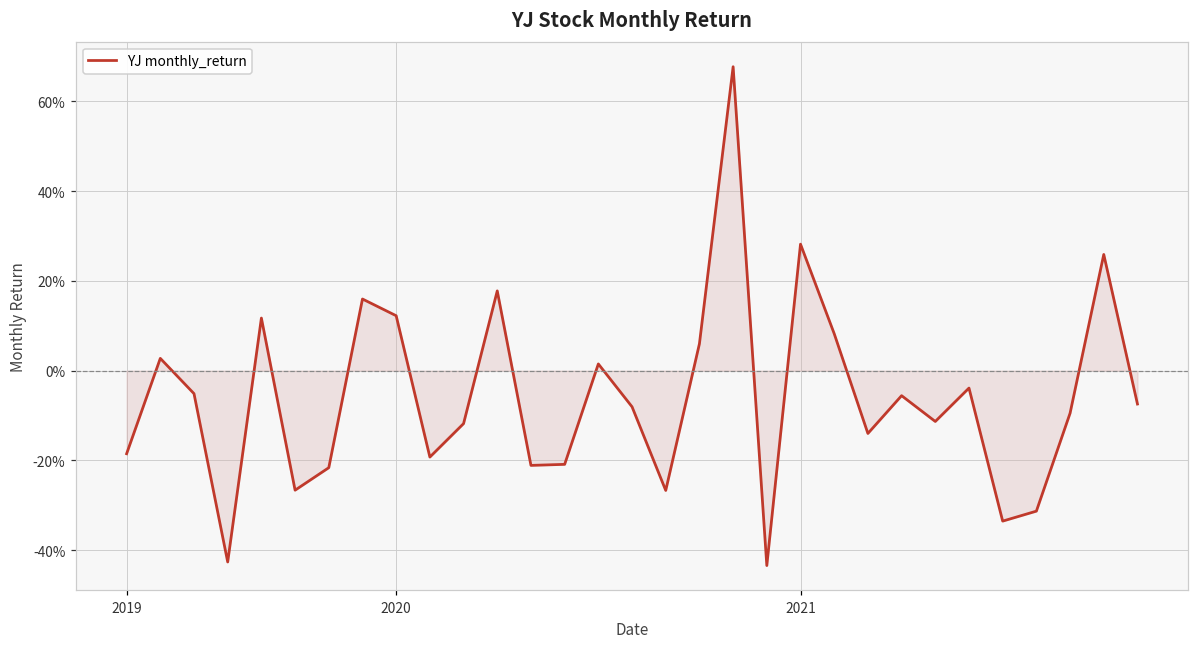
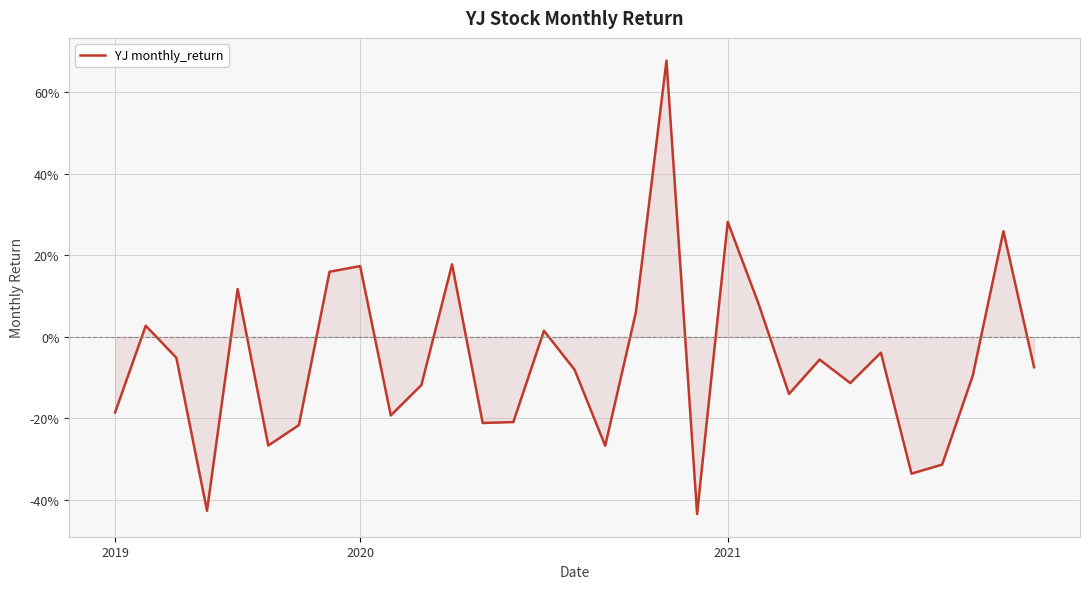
YJ monthly_return, 2020: 12% -> 17%
